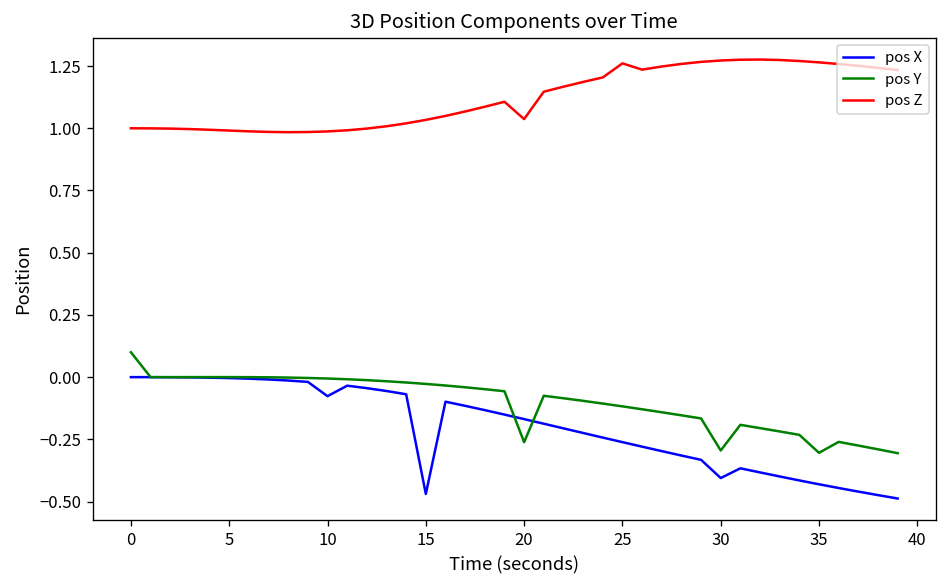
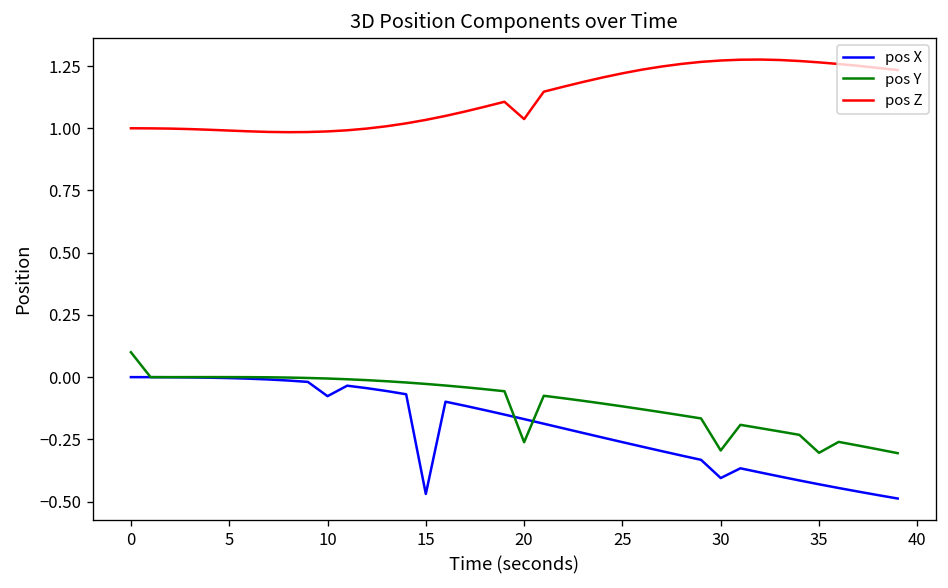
pos Z, 25: 1.26 -> 1.22
